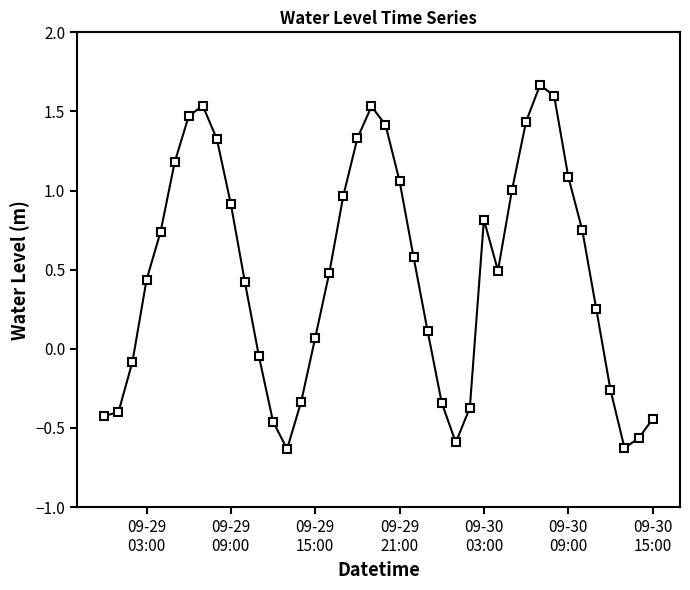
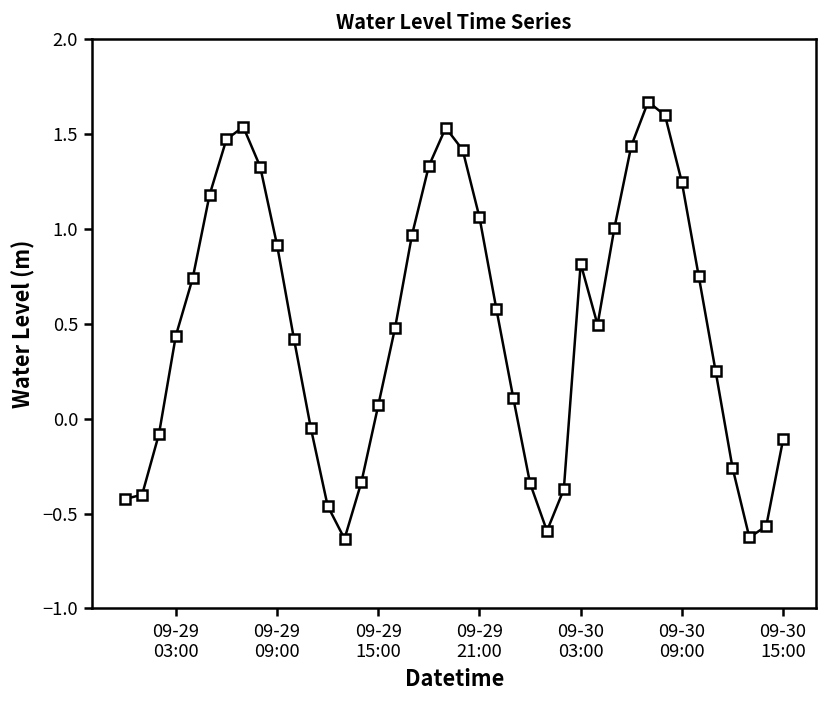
09-30 09:00: 1.09 -> 1.24
09-30 15:00: -0.44 -> -0.11
